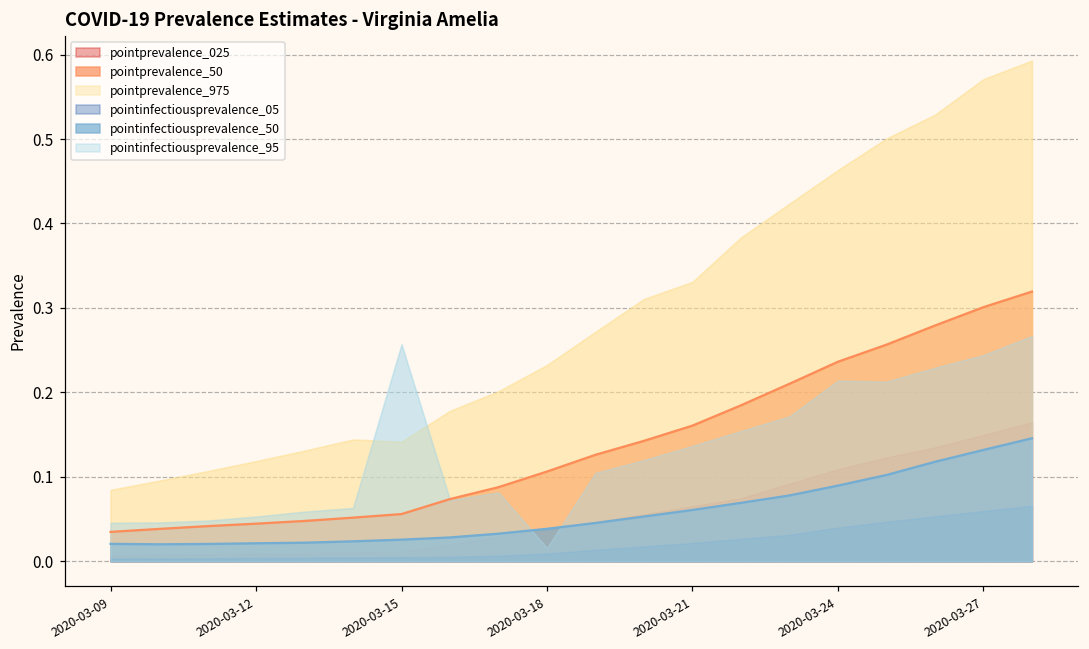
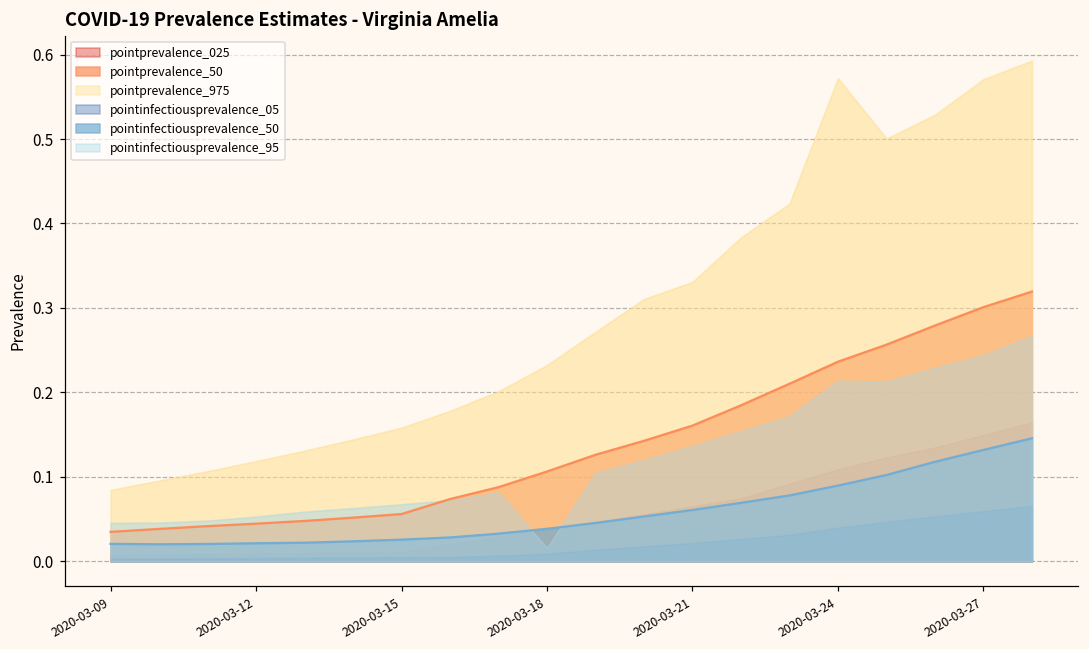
pointprevalence_975, 2020-03-15: 0.14 -> 0.16
pointinfectiousprevalence_95, 2020-03-15: 0.26 -> 0.07
pointprevalence_975, 2020-03-24: 0.46 -> 0.57
